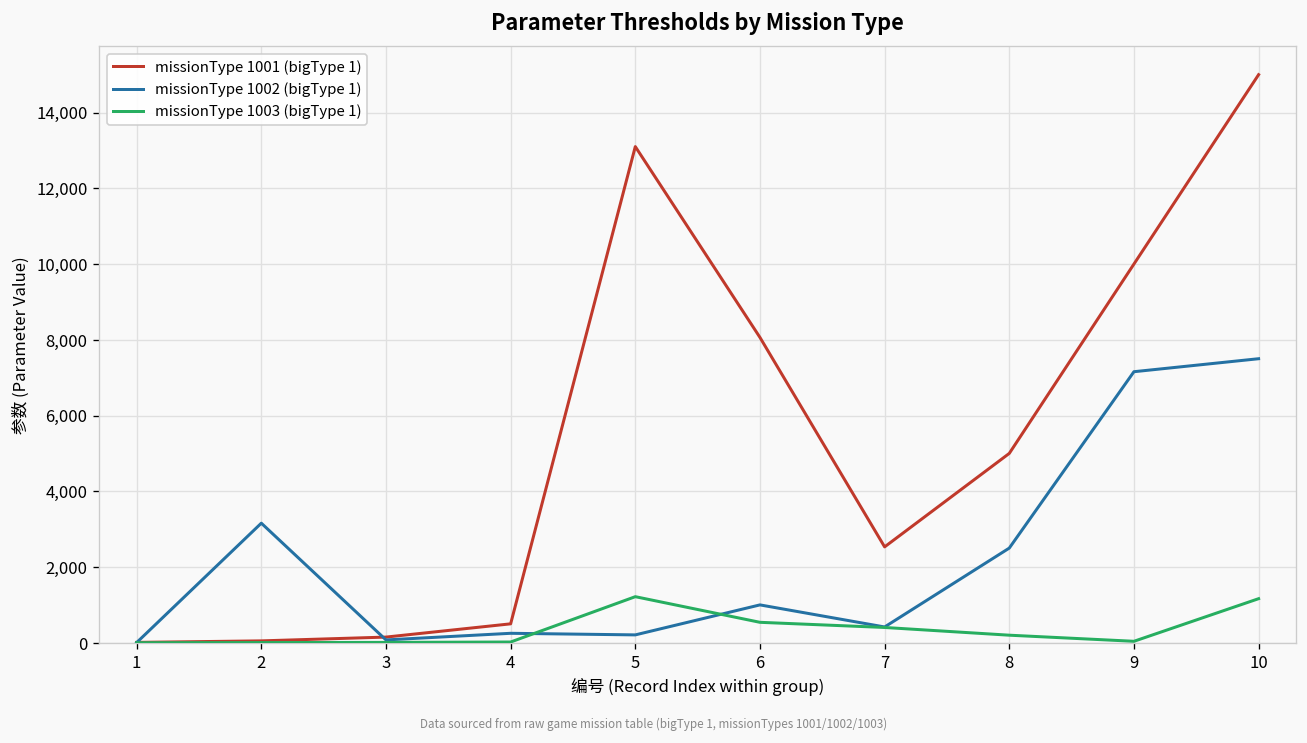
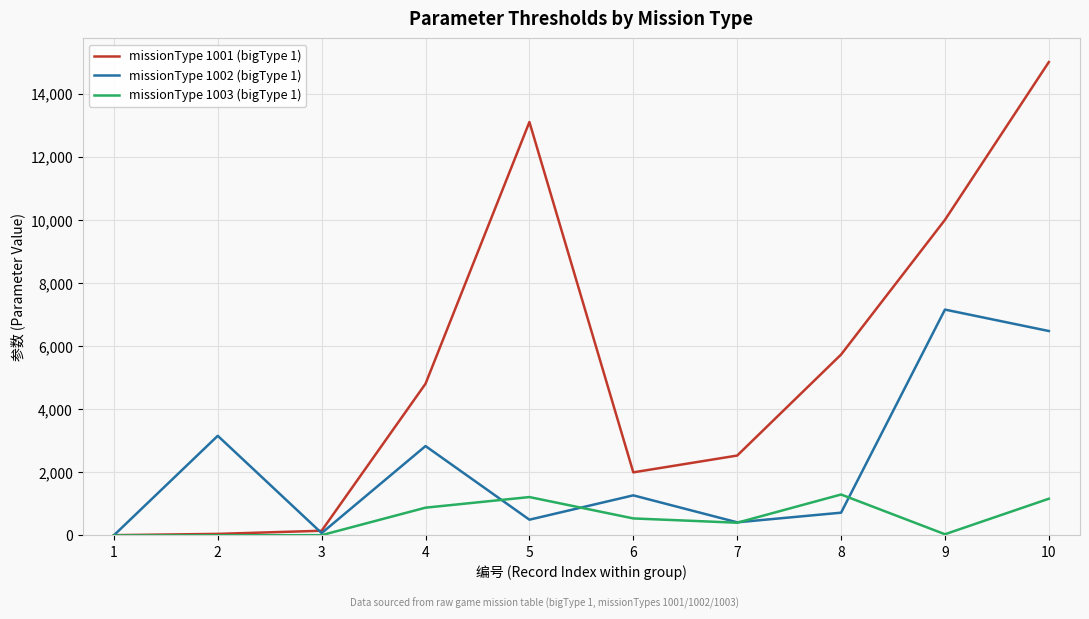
missionType 1001 (bigType 1), 4: 500 -> 4,800
missionType 1002 (bigType 1), 4: 300 -> 2,800
missionType 1003 (bigType 1), 4: 0 -> 900
missionType 1002 (bigType 1), 5: 200 -> 500
missionType 1001 (bigType 1), 6: 8,100 -> 2,000
missionType 1002 (bigType 1), 6: 1,000 -> 1,300
missionType 1001 (bigType 1), 8: 5,000 -> 5,700
missionType 1002 (bigType 1), 8: 2,500 -> 700
missionType 1003 (bigType 1), 8: 200 -> 1,300
missionType 1002 (bigType 1), 10: 7,500 -> 6,500
